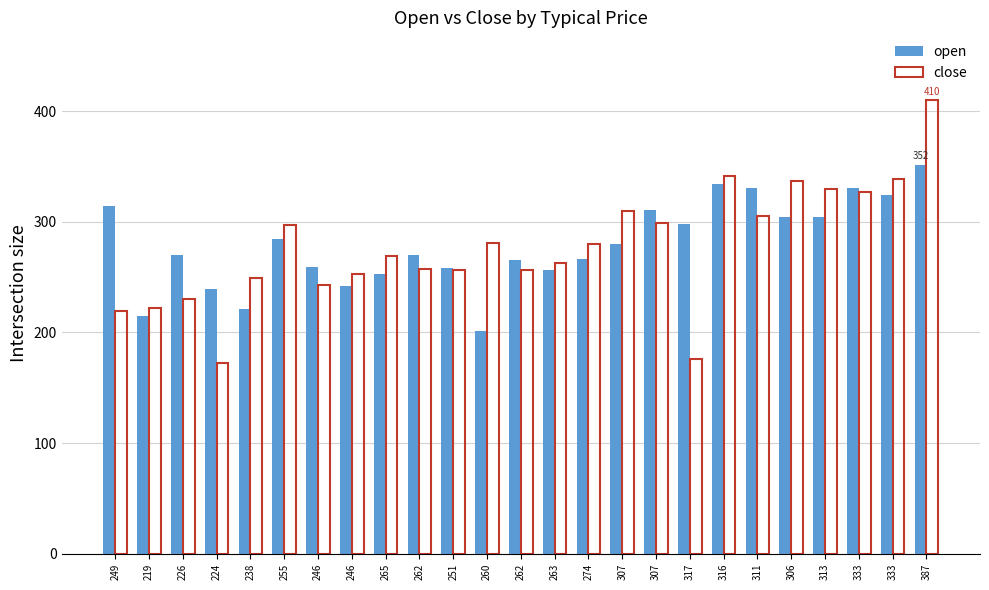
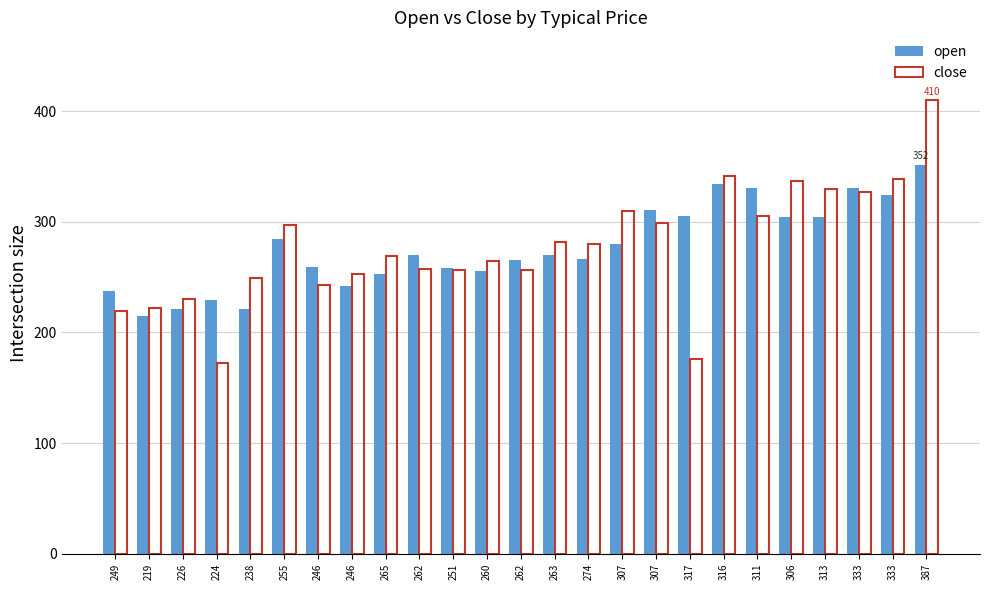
open, 249: 314 -> 237
open, 226: 270 -> 221
open, 224: 239 -> 229
open, 260: 201 -> 256
close, 260: 281 -> 265
open, 263: 257 -> 270
close, 263: 263 -> 282
open, 317: 298 -> 306
